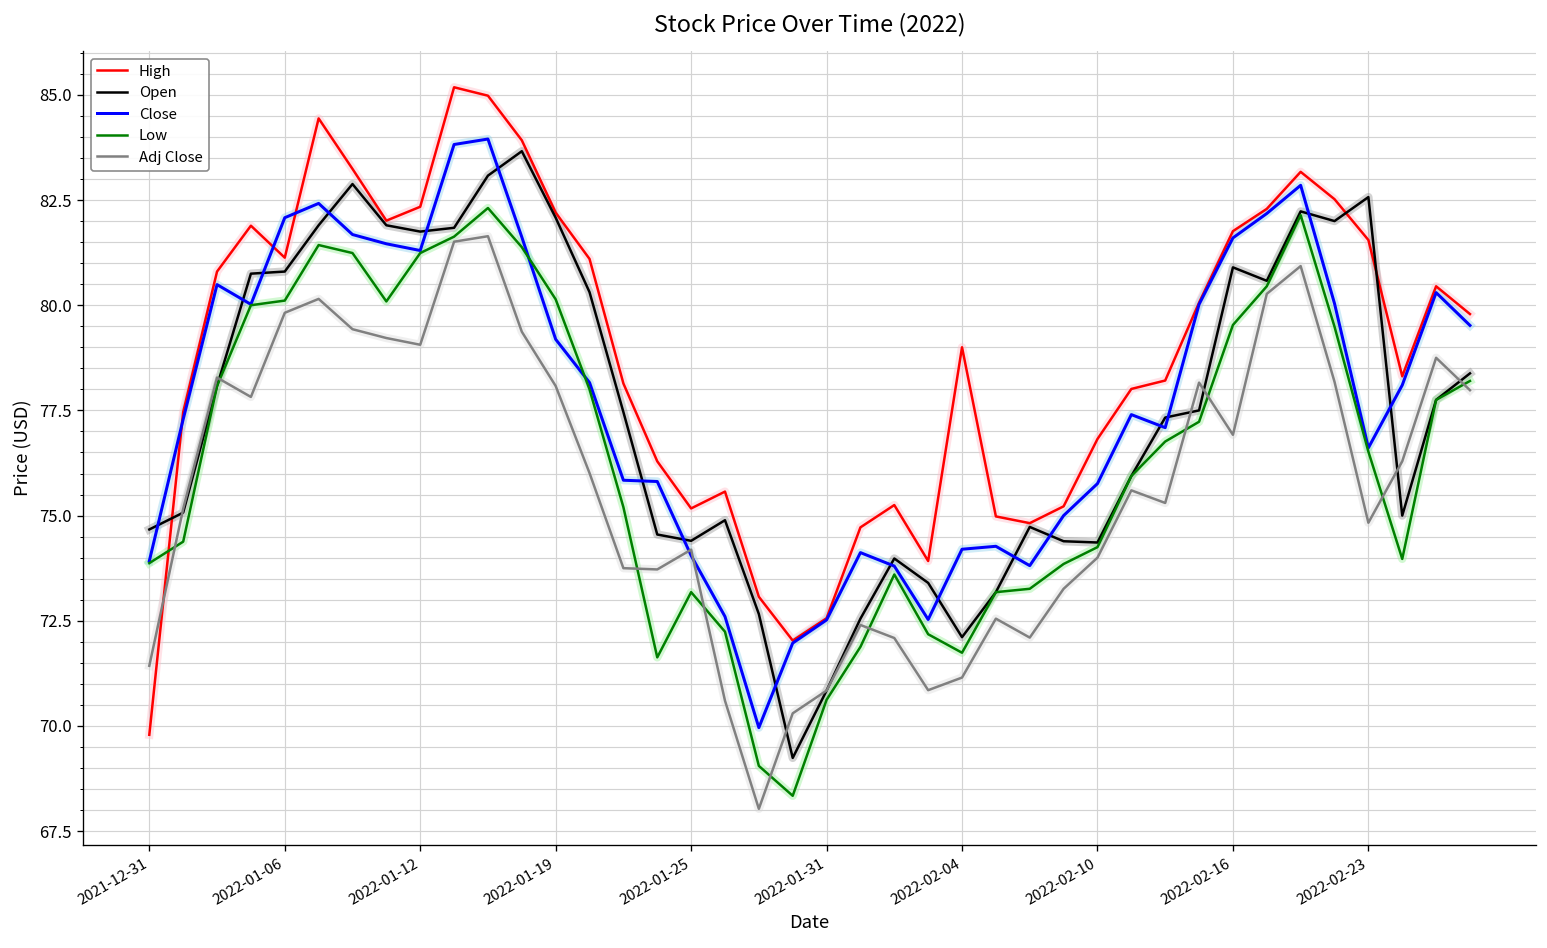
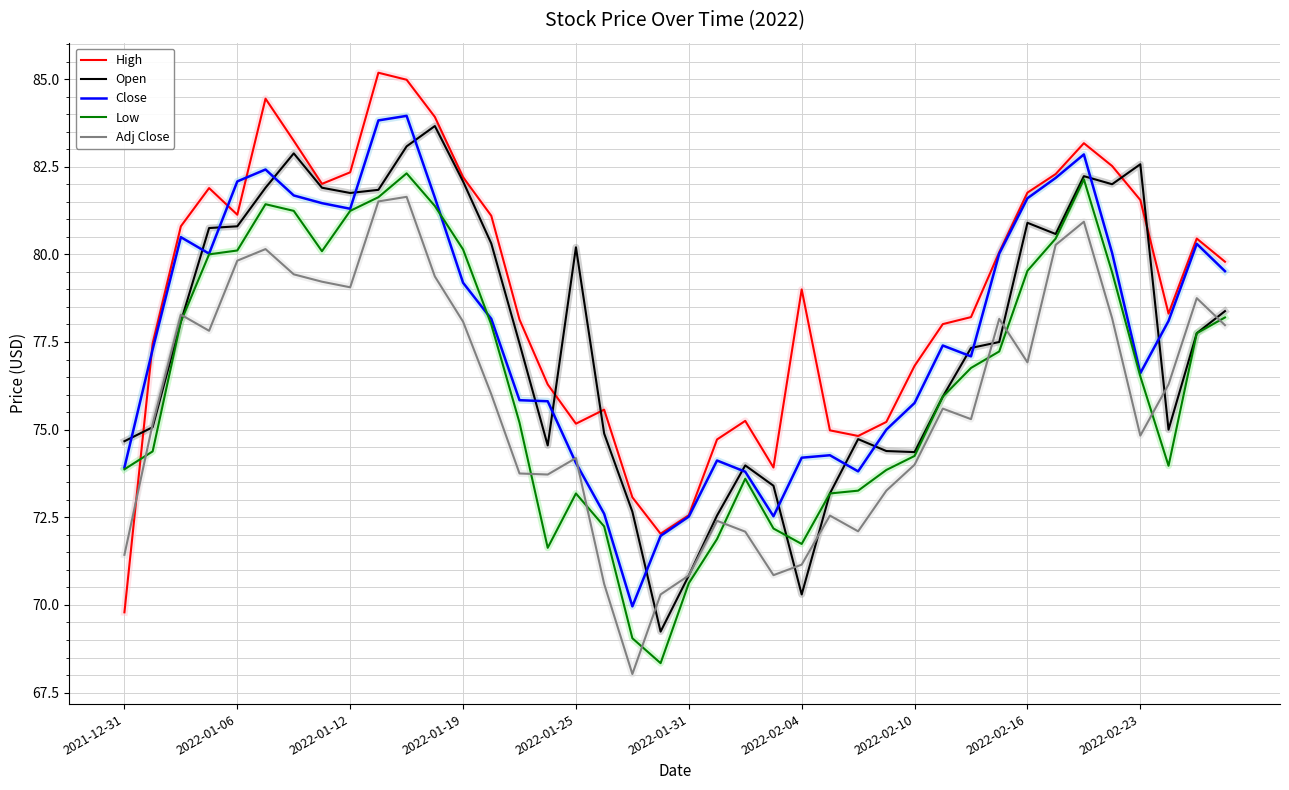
Open, 2022-01-25: 74.4 -> 80.2
Open, 2022-02-04: 72.1 -> 70.3
